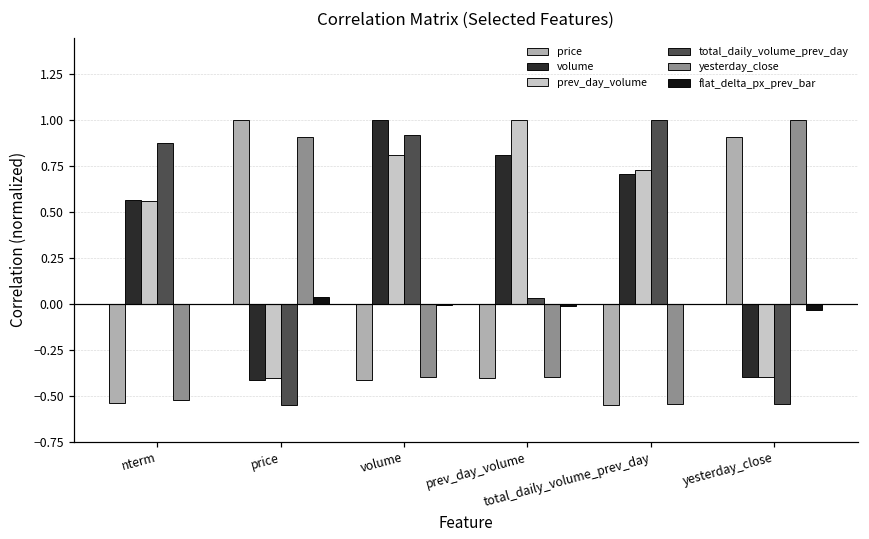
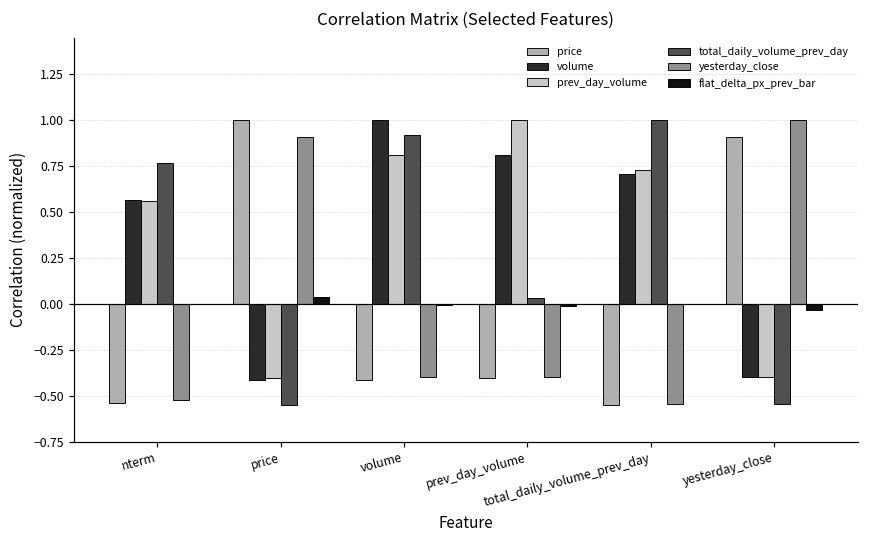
total_daily_volume_prev_day, nterm: 0.88 -> 0.77
